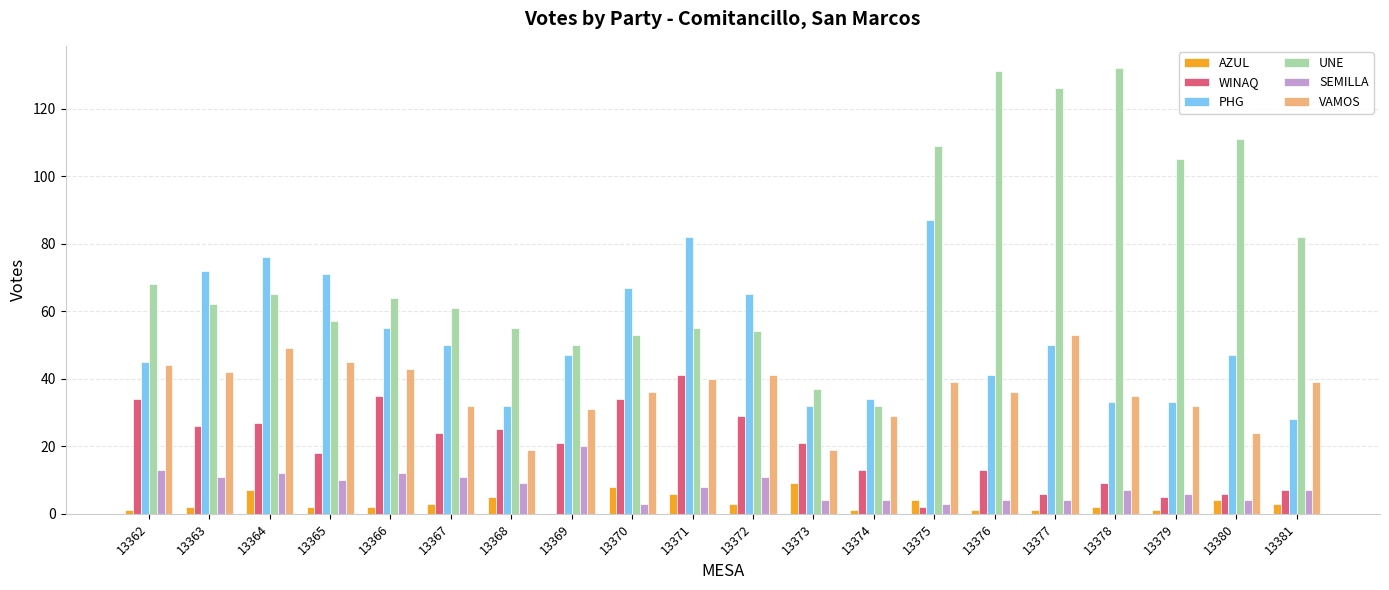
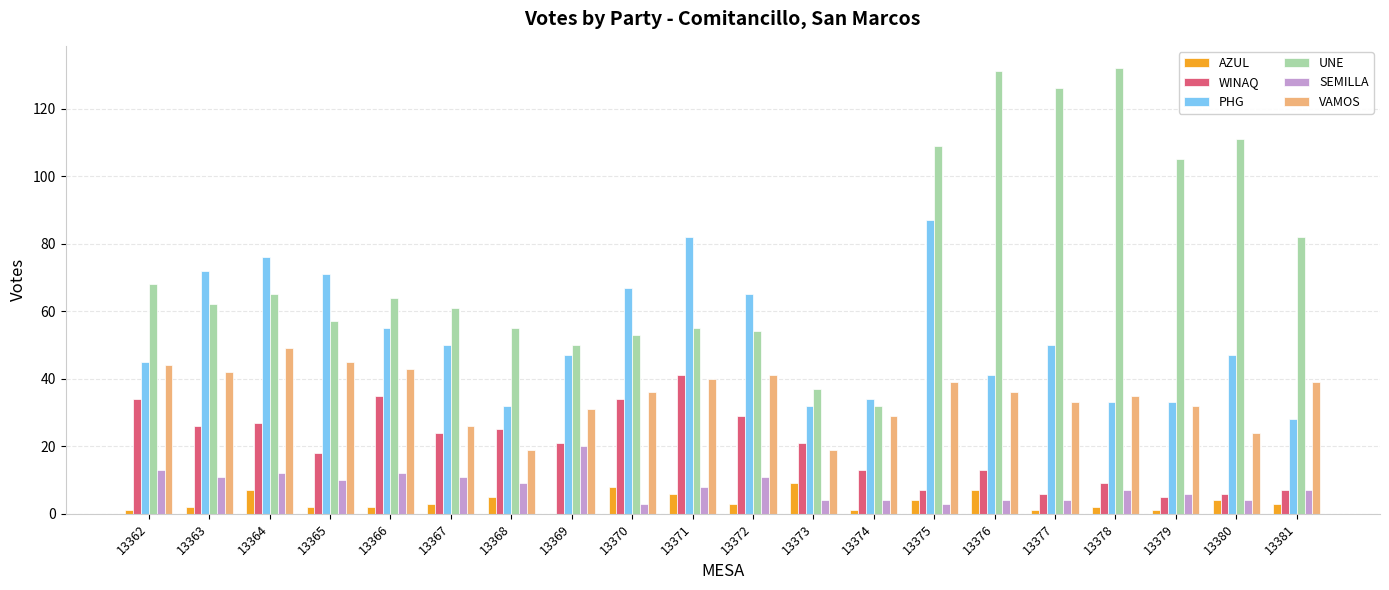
VAMOS, 13367: 32 -> 26
WINAQ, 13375: 2 -> 7
AZUL, 13376: 1 -> 7
VAMOS, 13377: 53 -> 33
